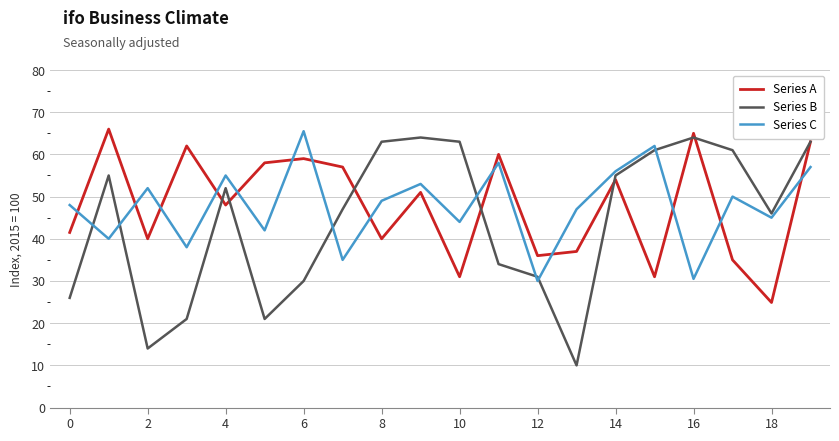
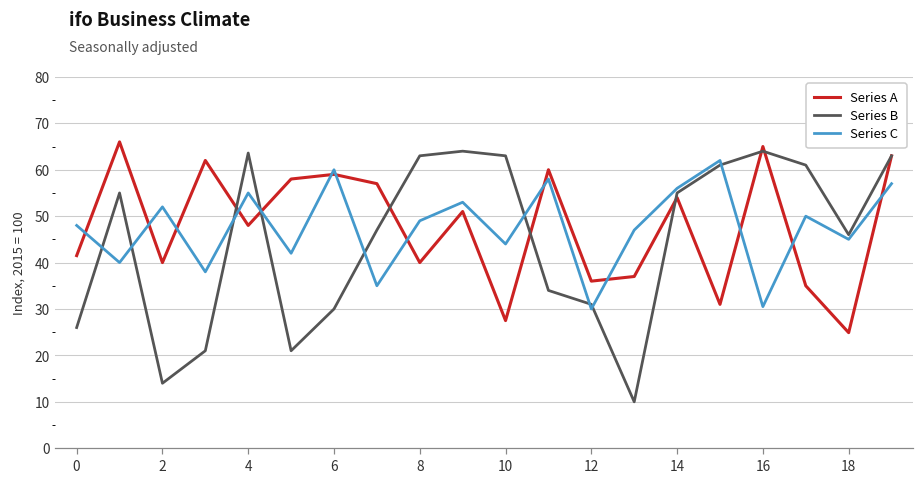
Series B, 4: 52 -> 64
Series C, 6: 66 -> 60
Series A, 10: 31 -> 28
